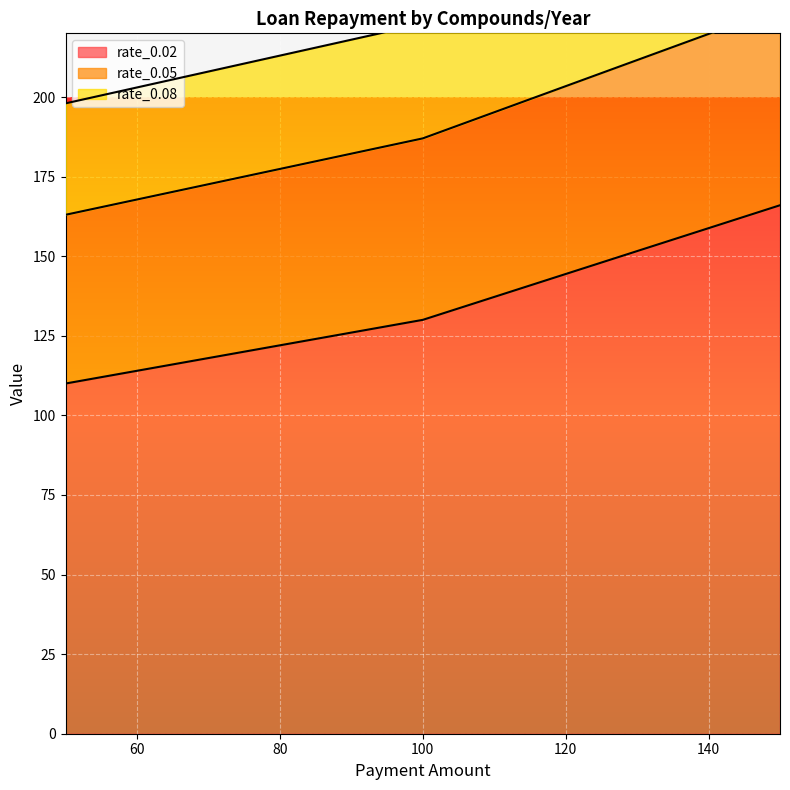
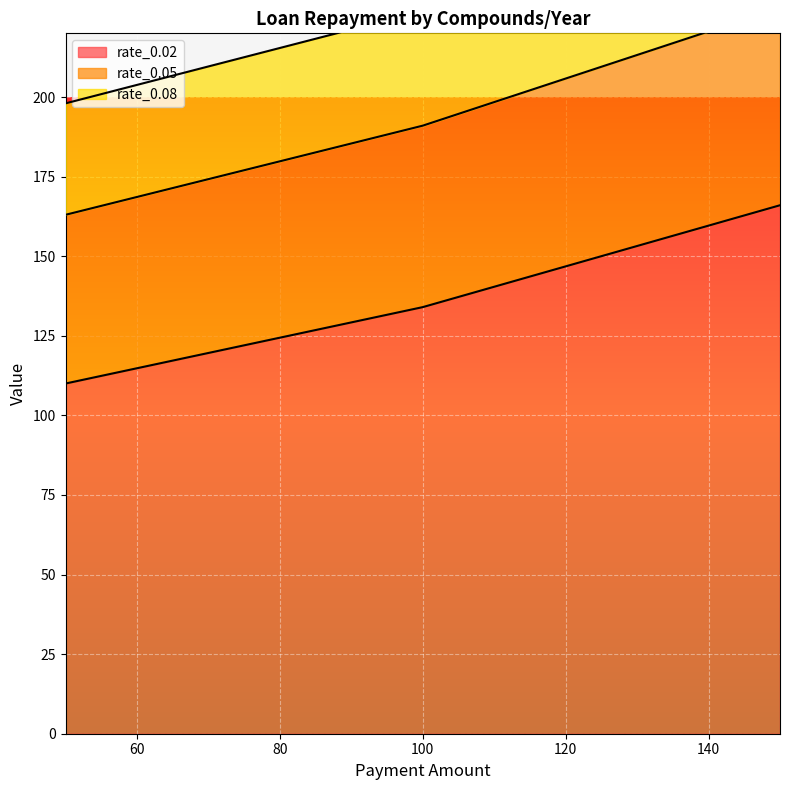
rate_0.02, 100: 130 -> 134
